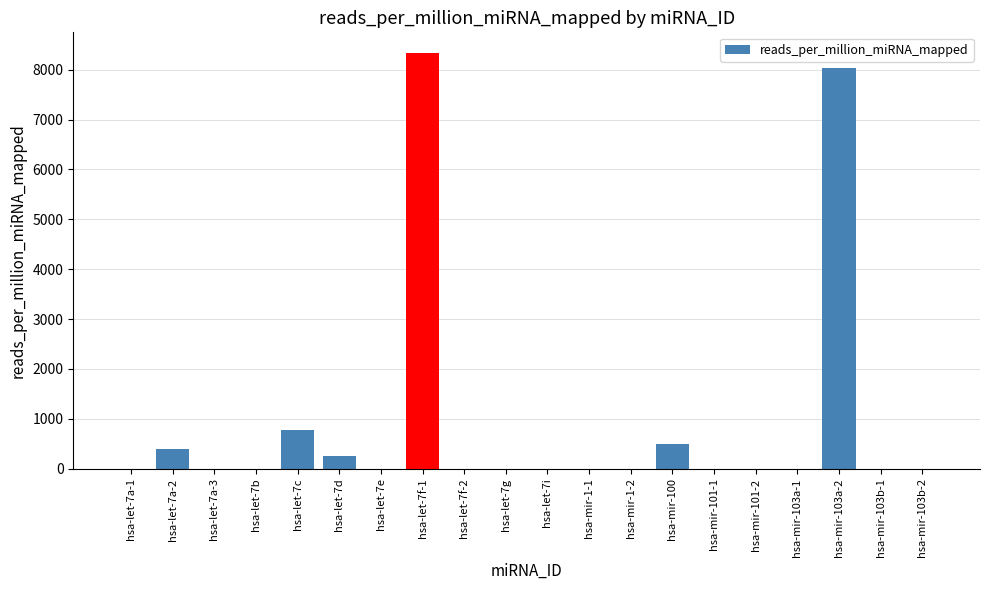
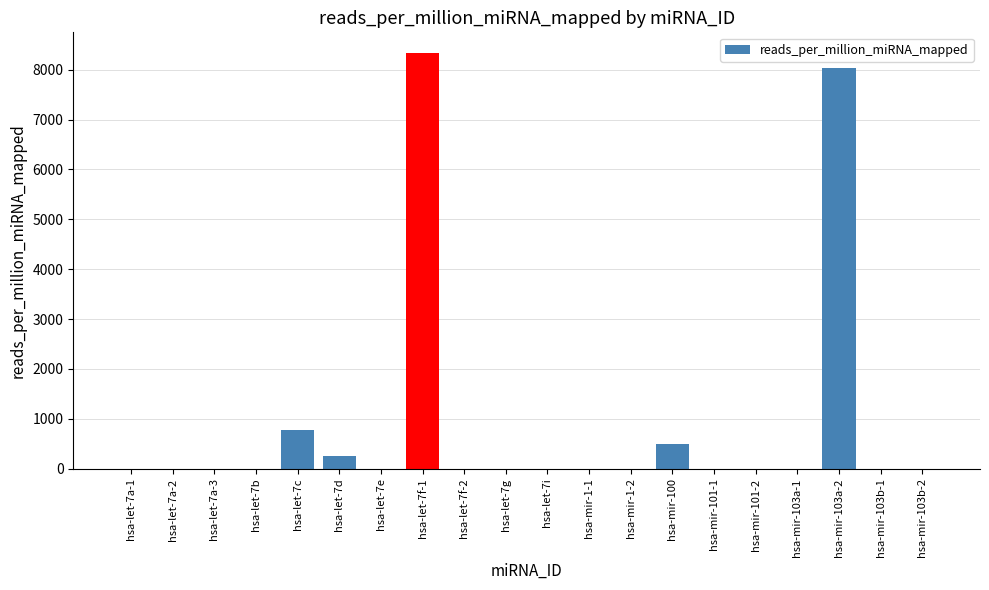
hsa-let-7a-2: 400 -> 0
